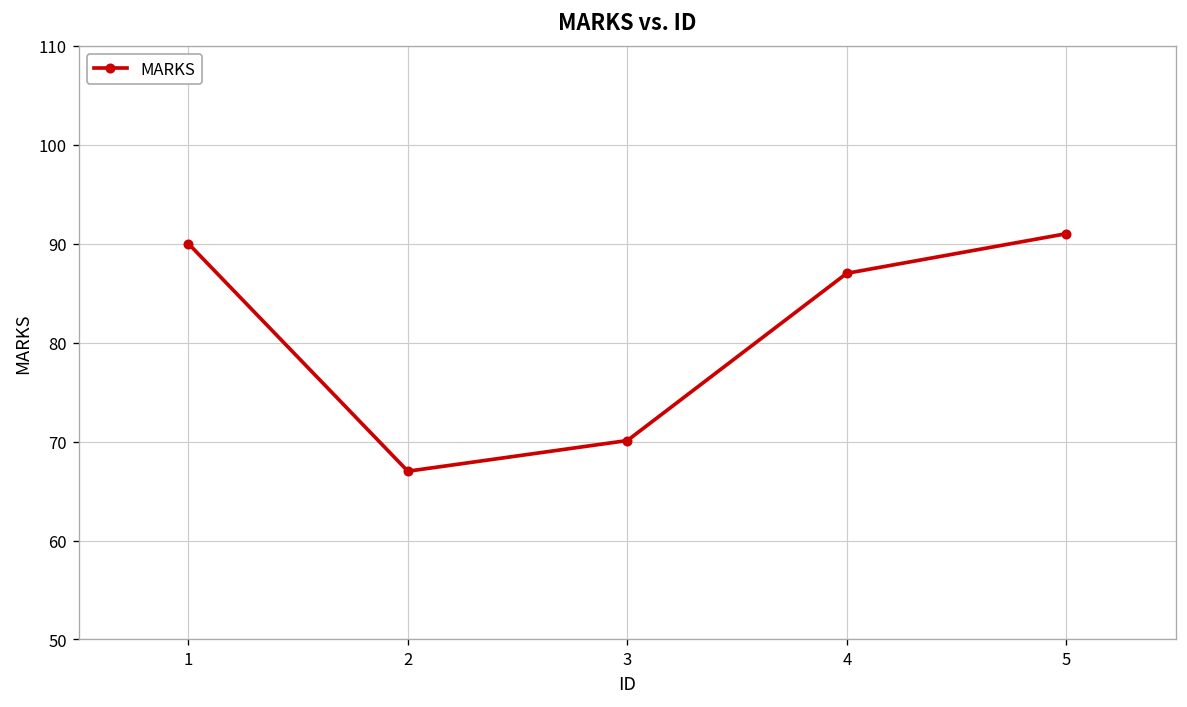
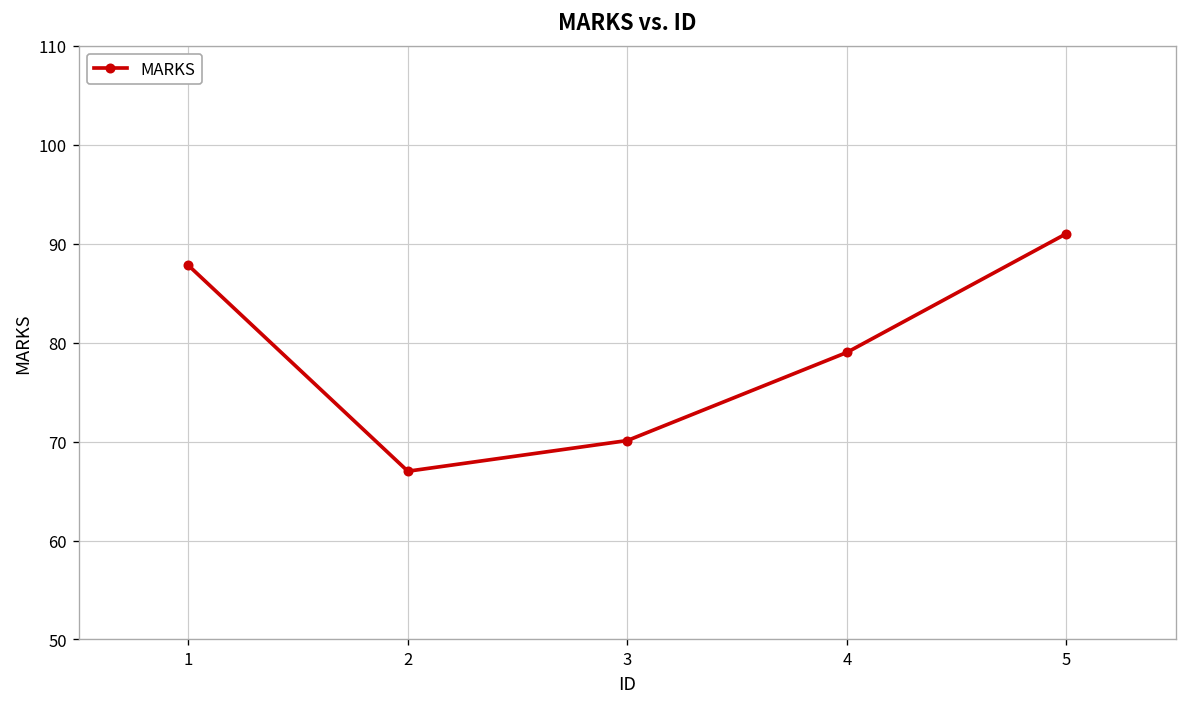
1: 90 -> 88
4: 87 -> 79
